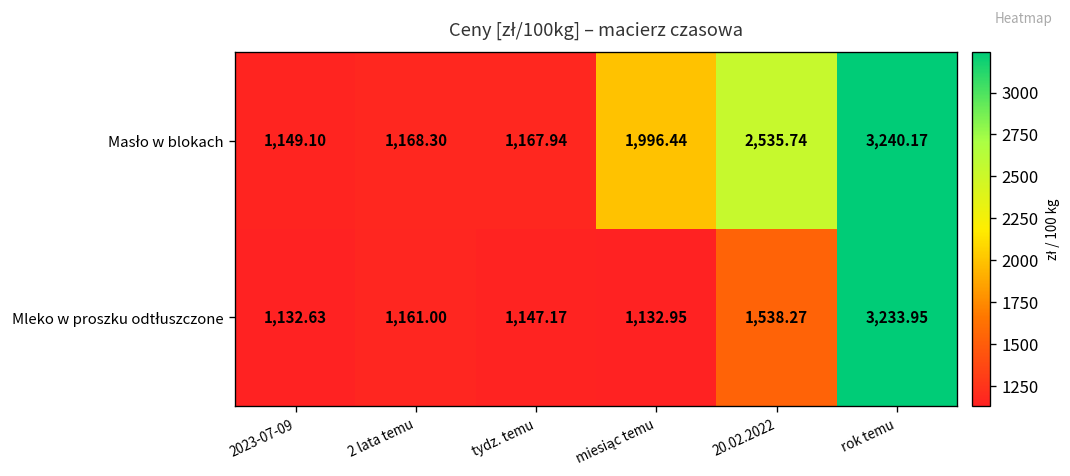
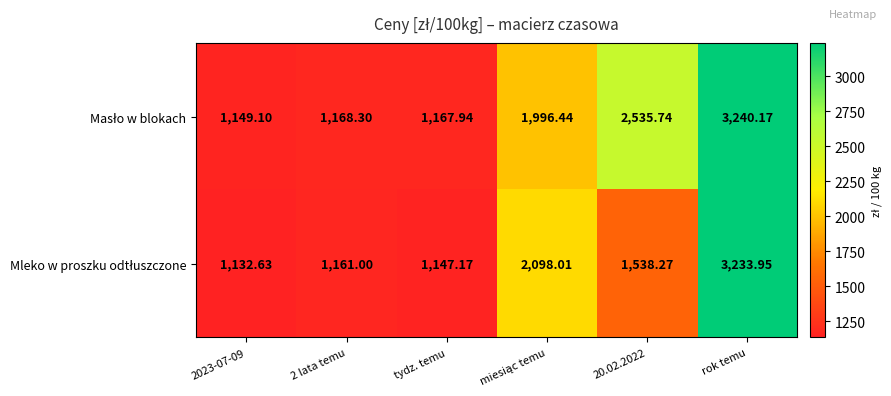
Mleko w proszku odtłuszczone, miesiąc temu: 1,132.95 -> 2,098.01
